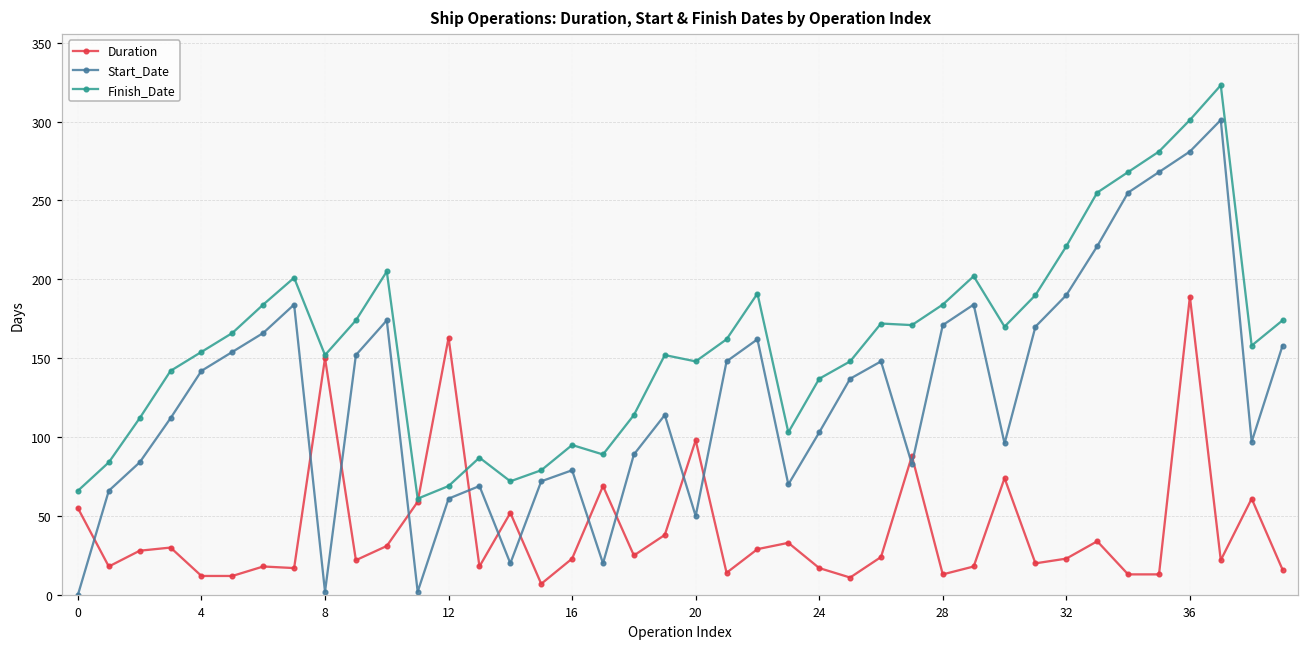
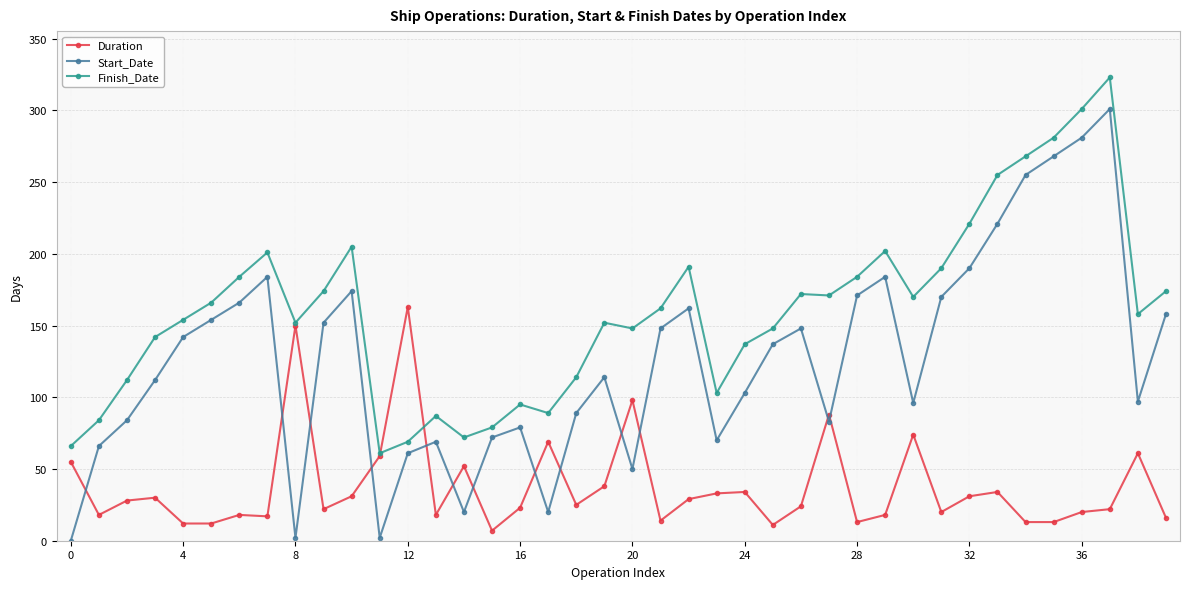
Duration, 24: 17 -> 34
Duration, 32: 23 -> 31
Duration, 36: 189 -> 20
